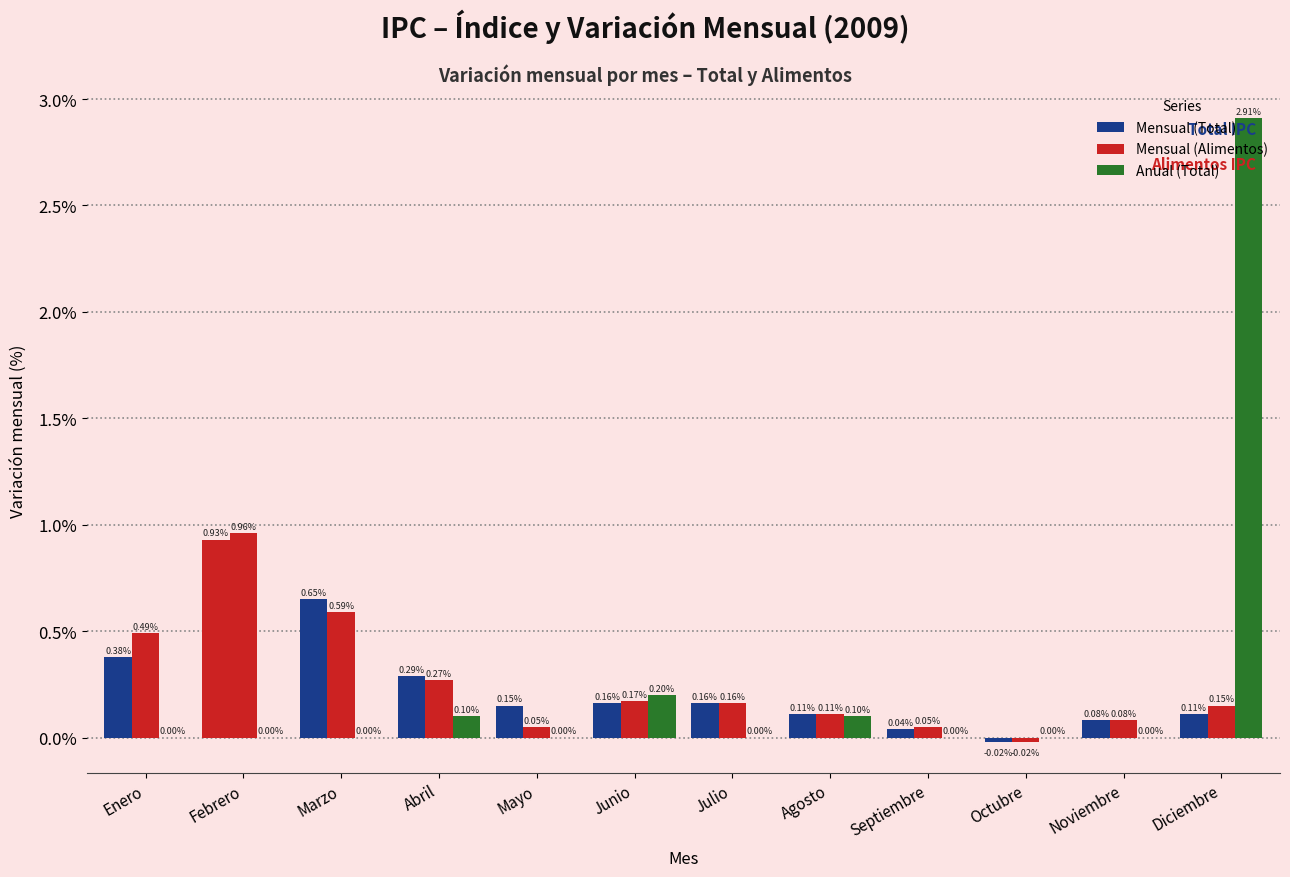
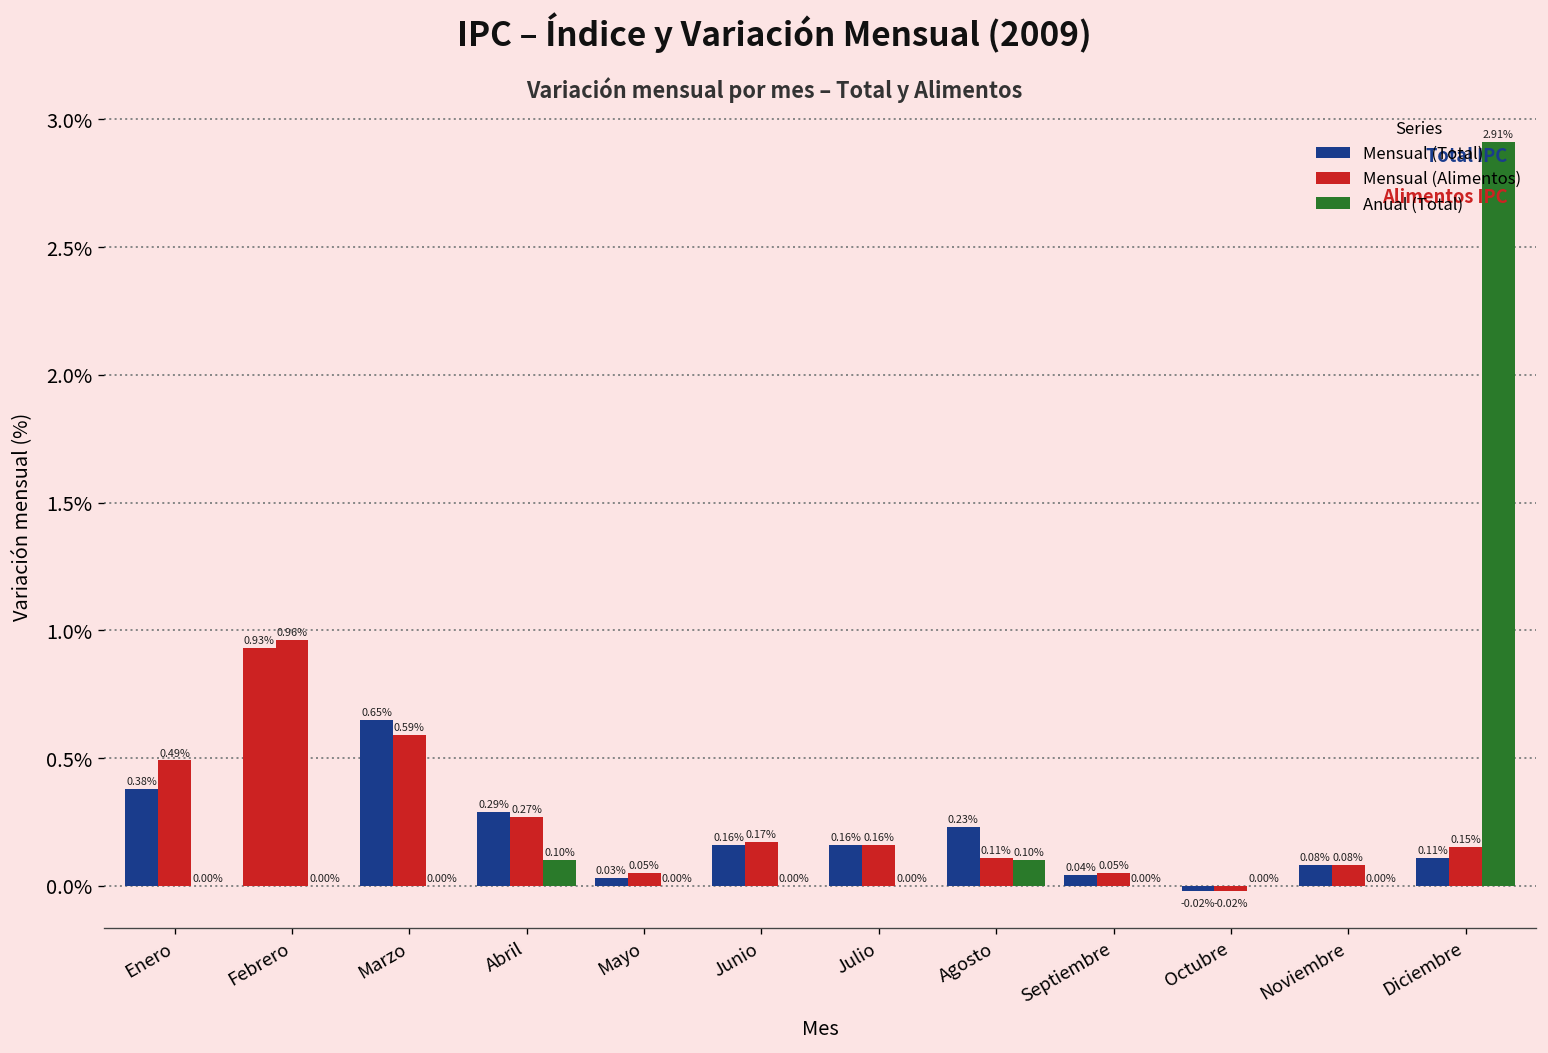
Mensual (Total), Mayo: 0.15% -> 0.03%
Anual (Total), Junio: 0.20% -> 0.00%
Mensual (Total), Agosto: 0.11% -> 0.23%
